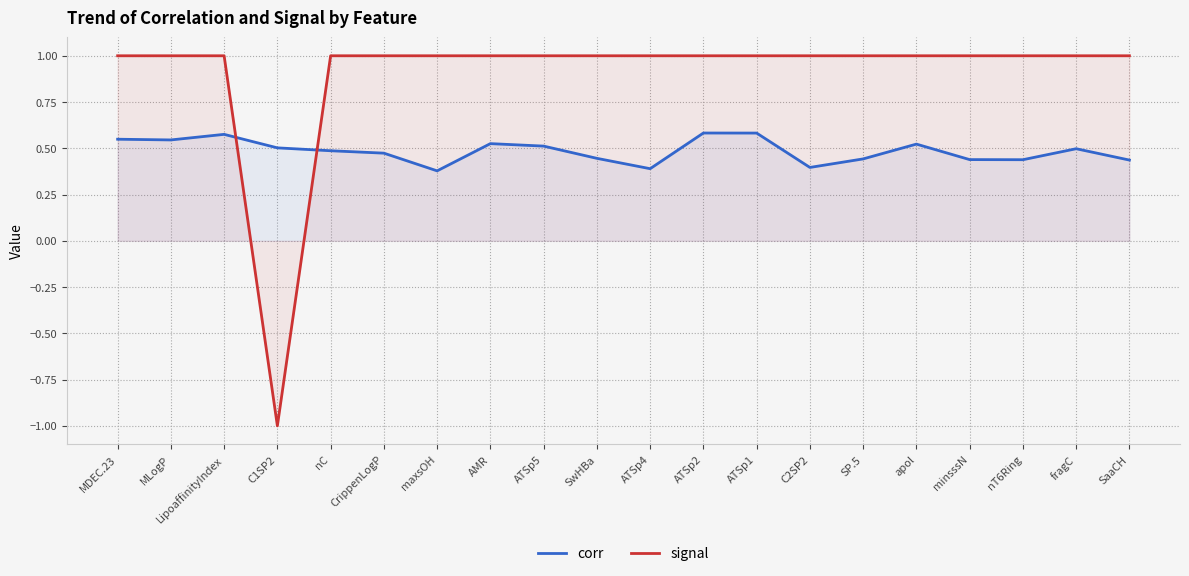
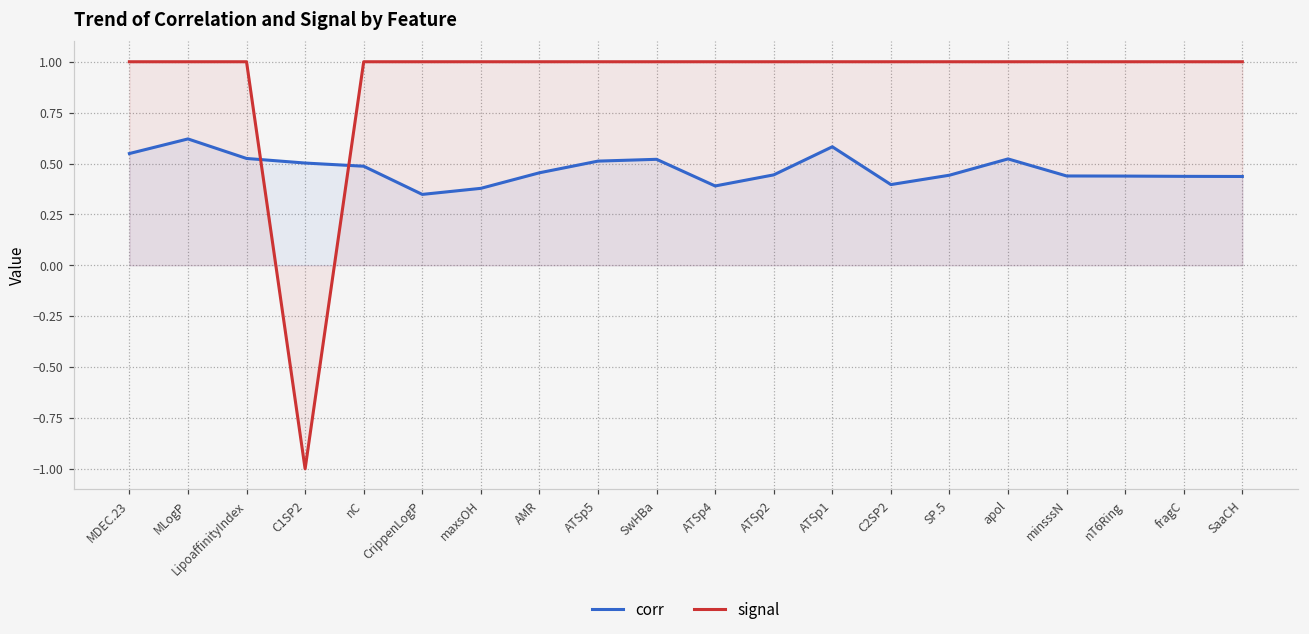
corr, MLogP: 0.55 -> 0.62
corr, LipoaffinityIndex: 0.58 -> 0.52
corr, CrippenLogP: 0.47 -> 0.35
corr, AMR: 0.53 -> 0.45
corr, SwHBa: 0.45 -> 0.52
corr, ATSp2: 0.58 -> 0.44
corr, fragC: 0.50 -> 0.44
